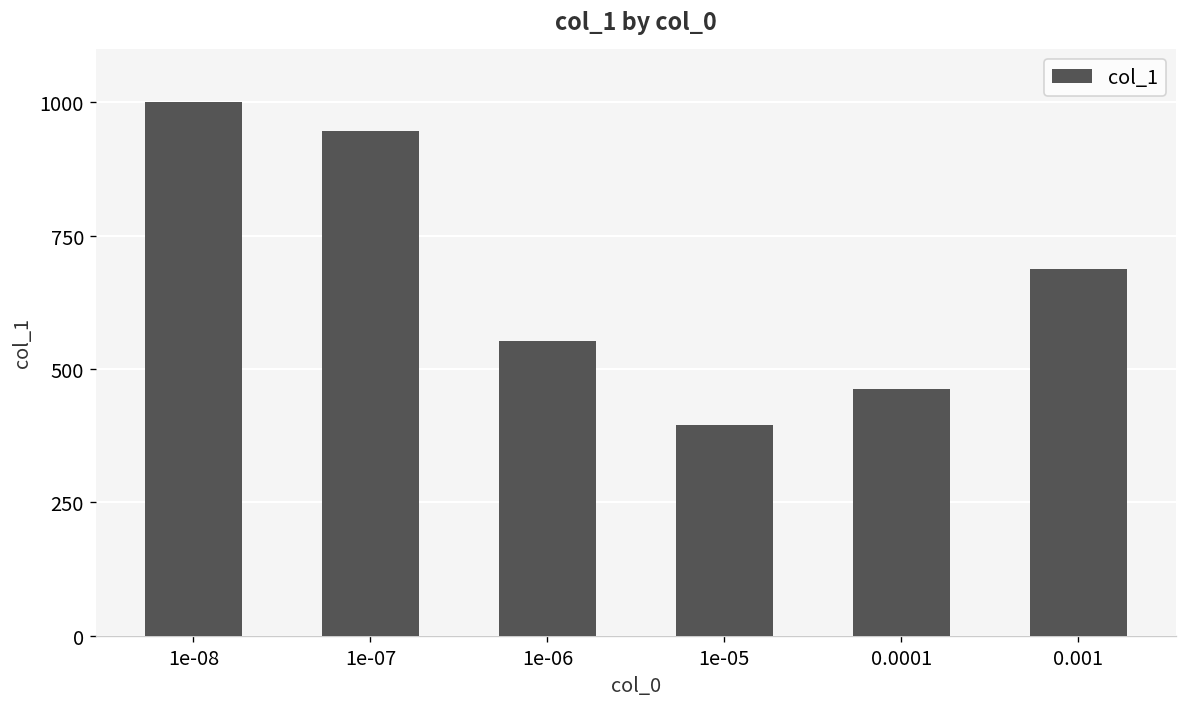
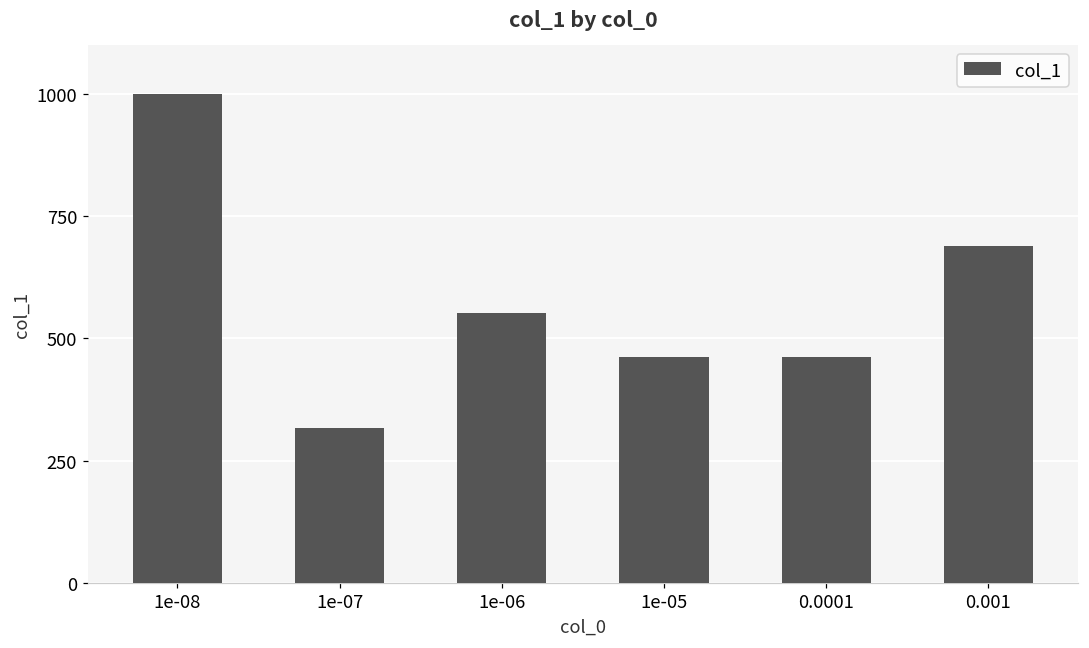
1e-07: 950 -> 320
1e-05: 400 -> 460
